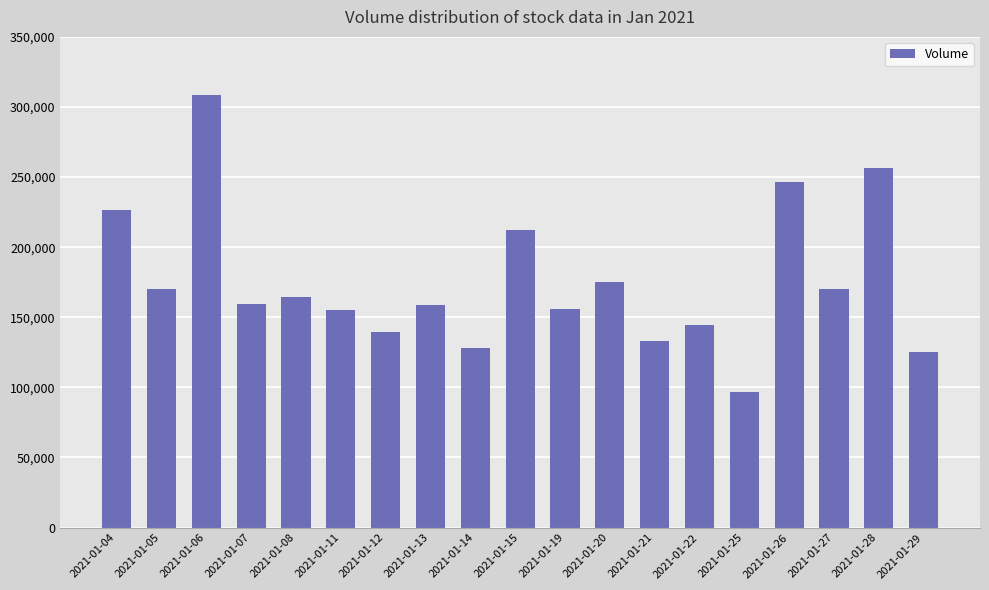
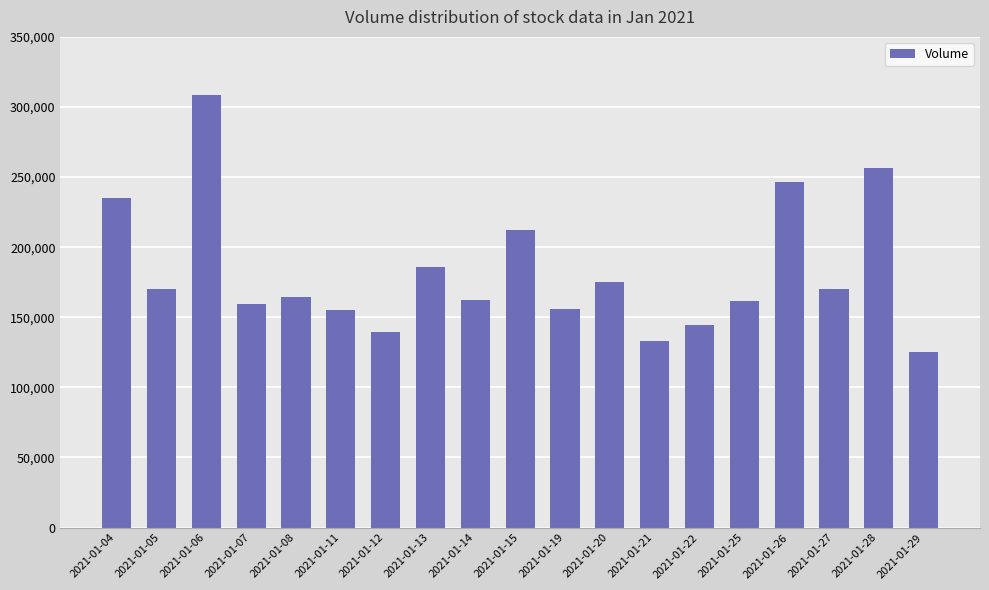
2021-01-04: 226,000 -> 235,000
2021-01-13: 159,000 -> 186,000
2021-01-14: 128,000 -> 162,000
2021-01-25: 97,000 -> 161,000
